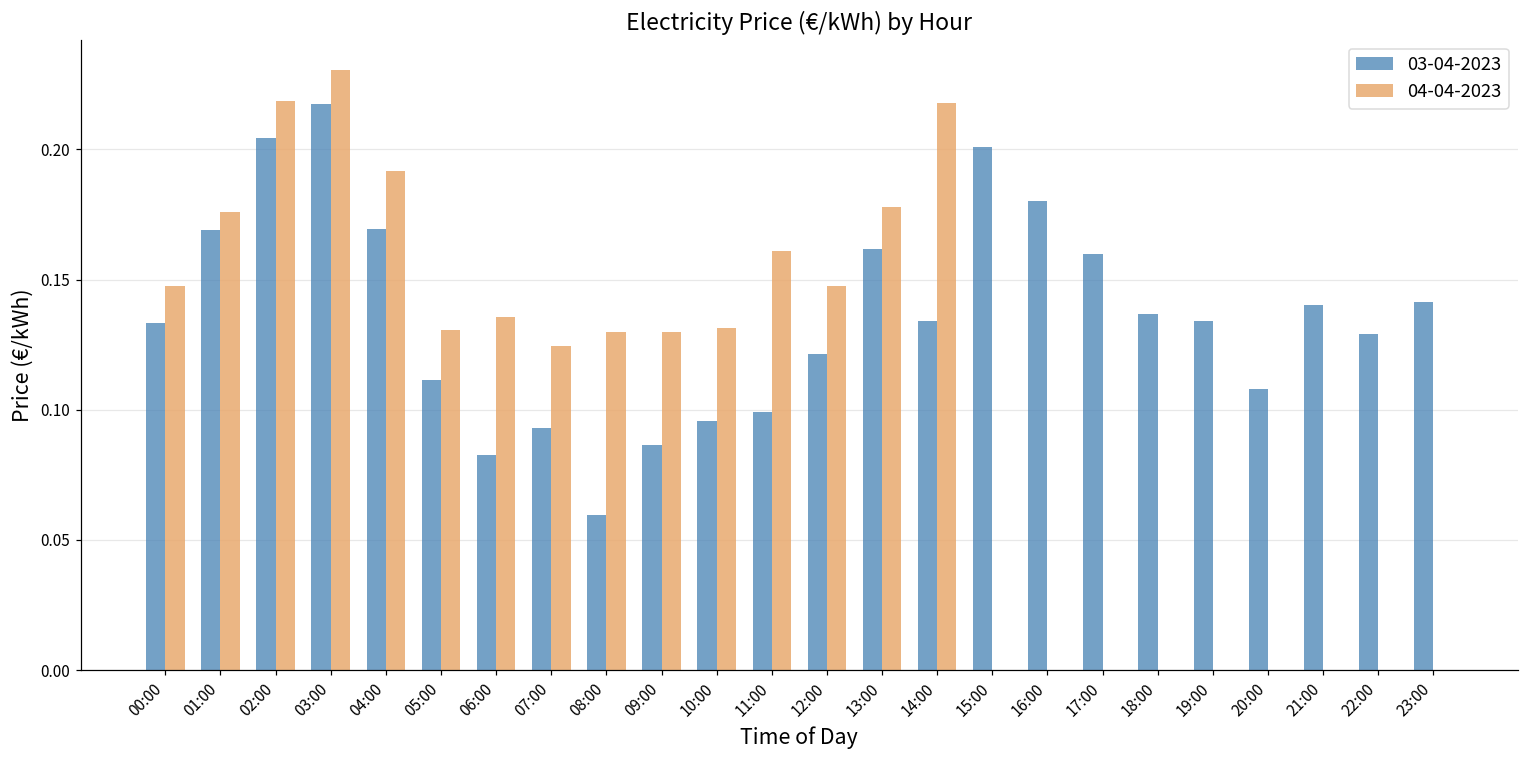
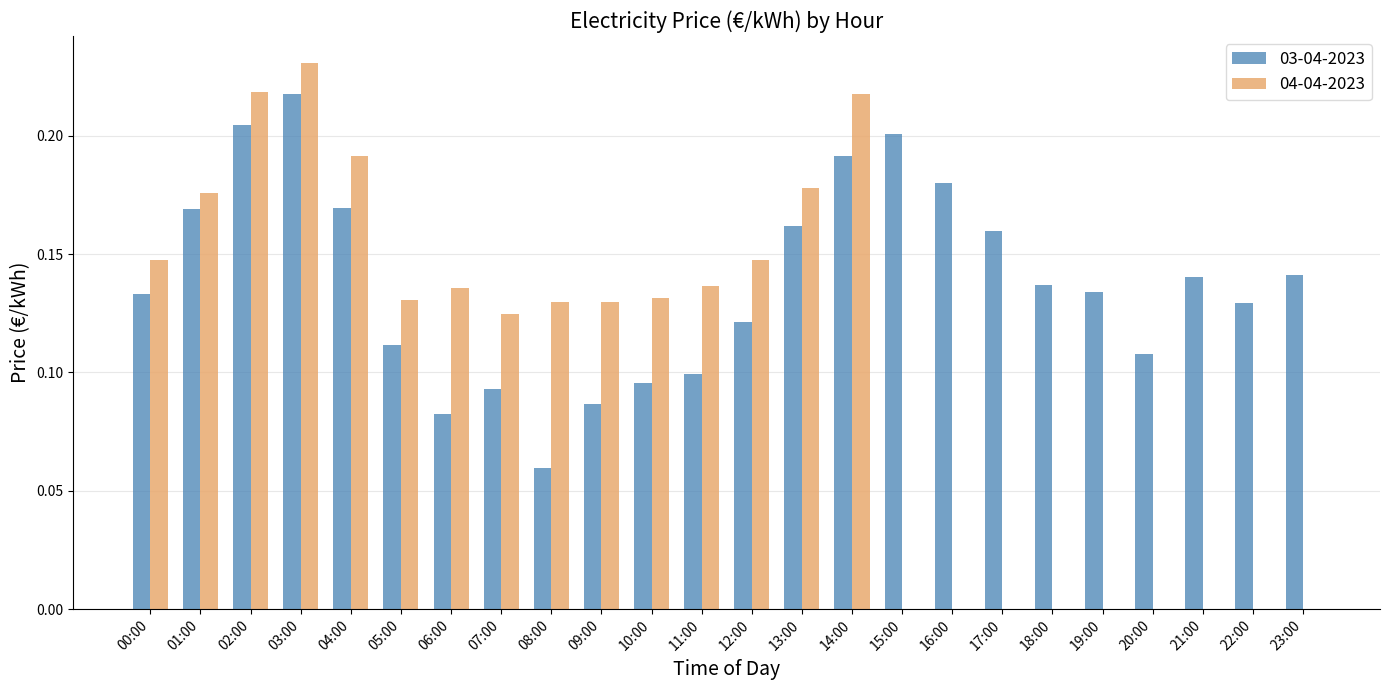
04-04-2023, 11:00: 0.161 -> 0.136
03-04-2023, 14:00: 0.134 -> 0.191
